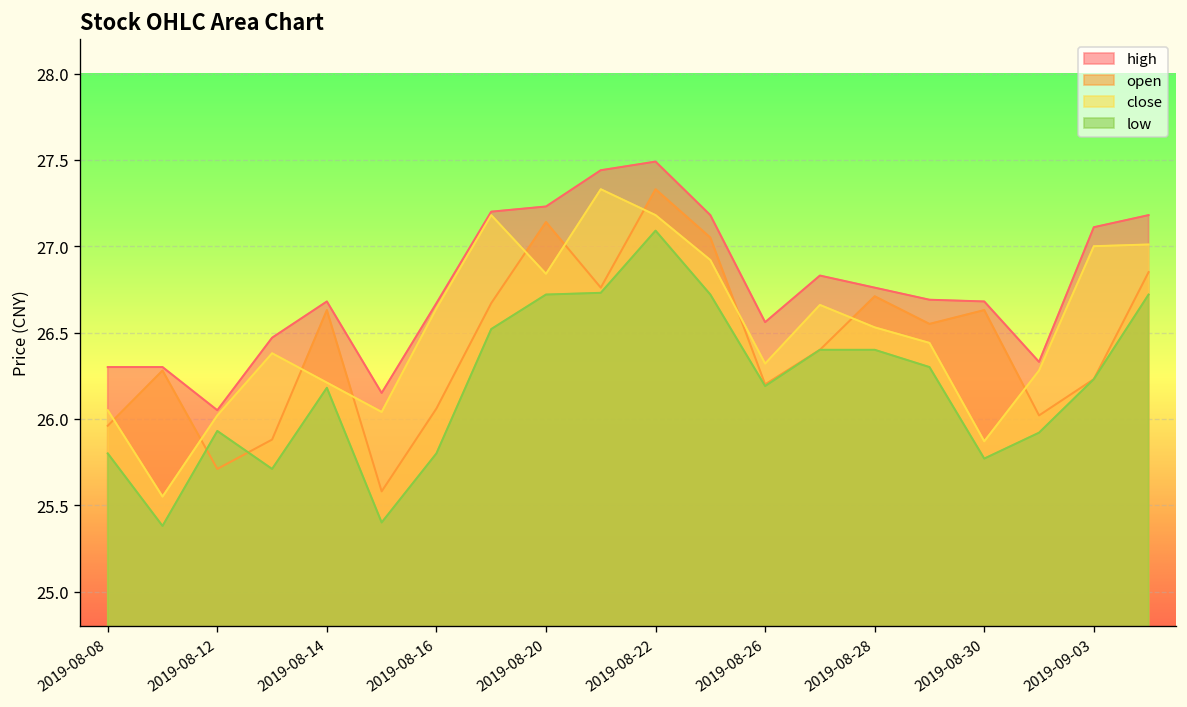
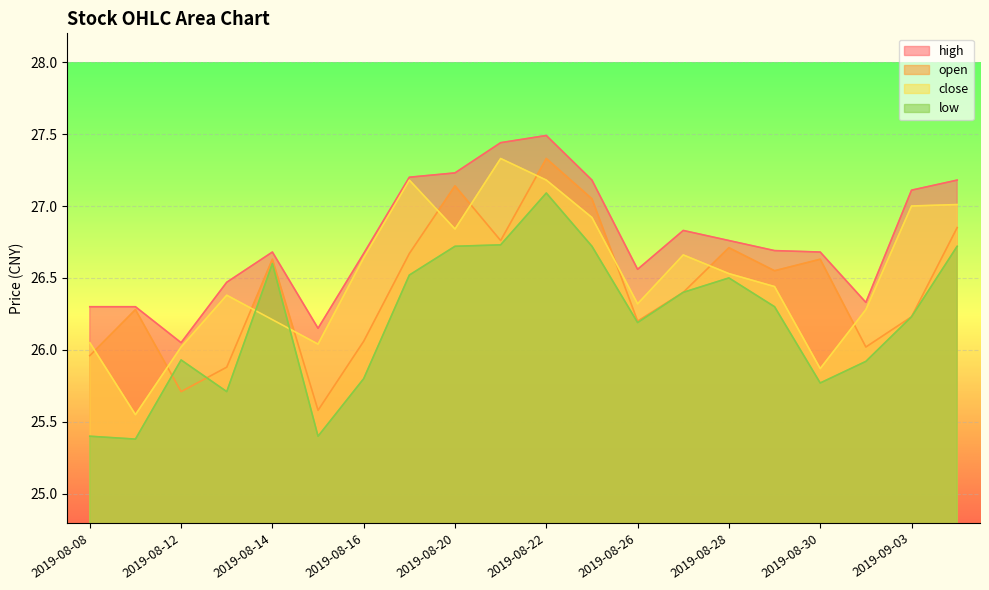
low, 2019-08-08: 25.8 -> 25.4
low, 2019-08-14: 26.18 -> 26.60
low, 2019-08-28: 26.4 -> 26.5
